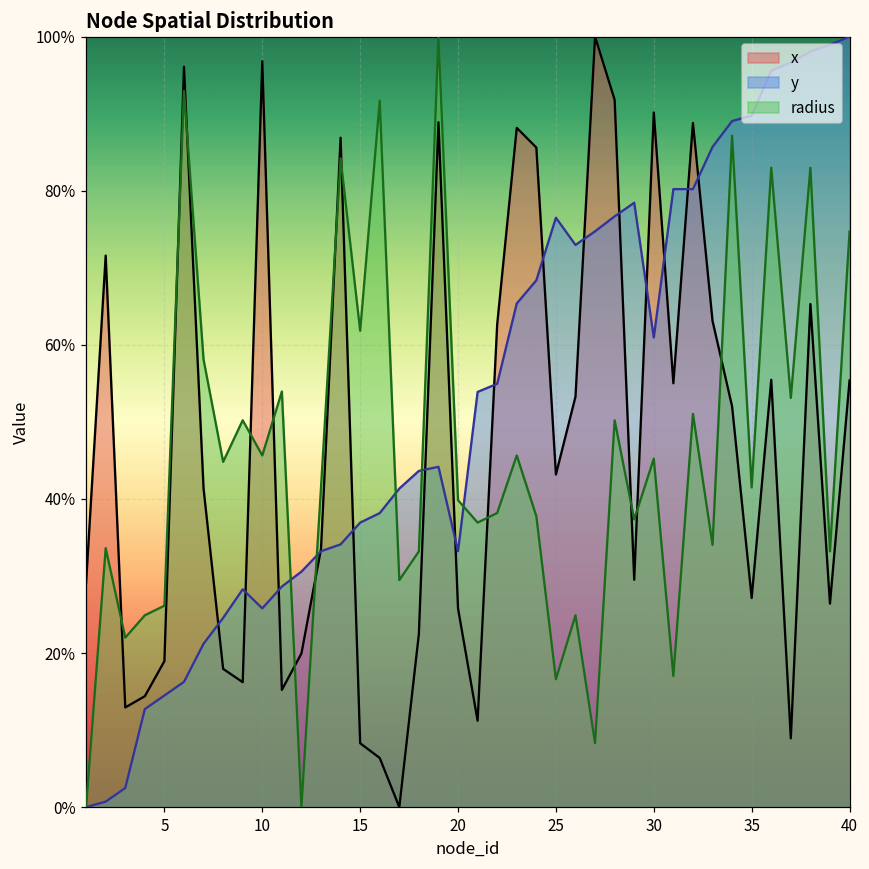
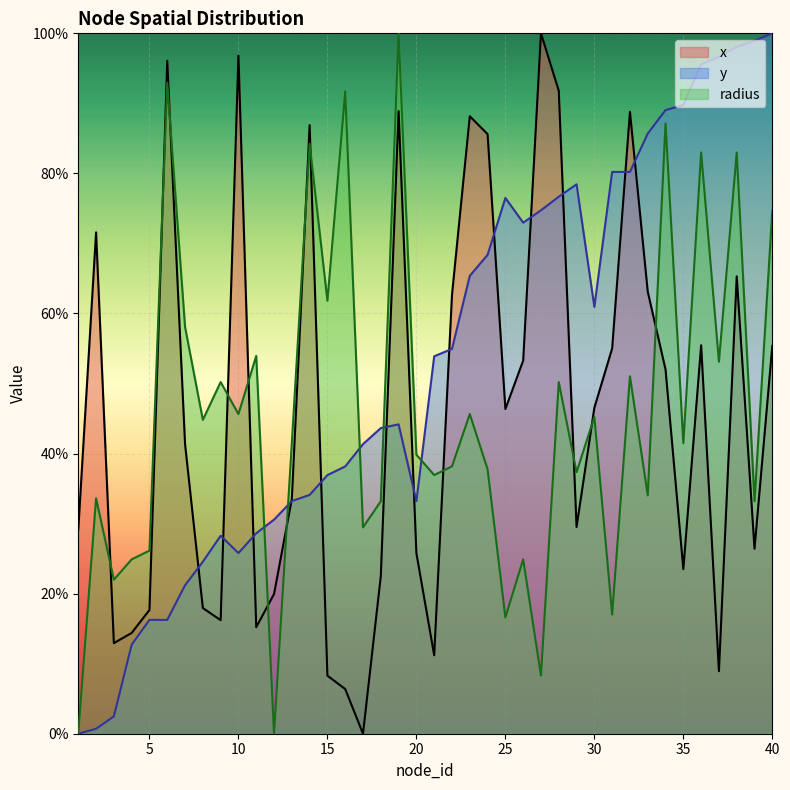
x, 5: 19% -> 18%
y, 5: 14% -> 16%
x, 25: 43% -> 46%
x, 30: 90% -> 47%
x, 35: 27% -> 23%
